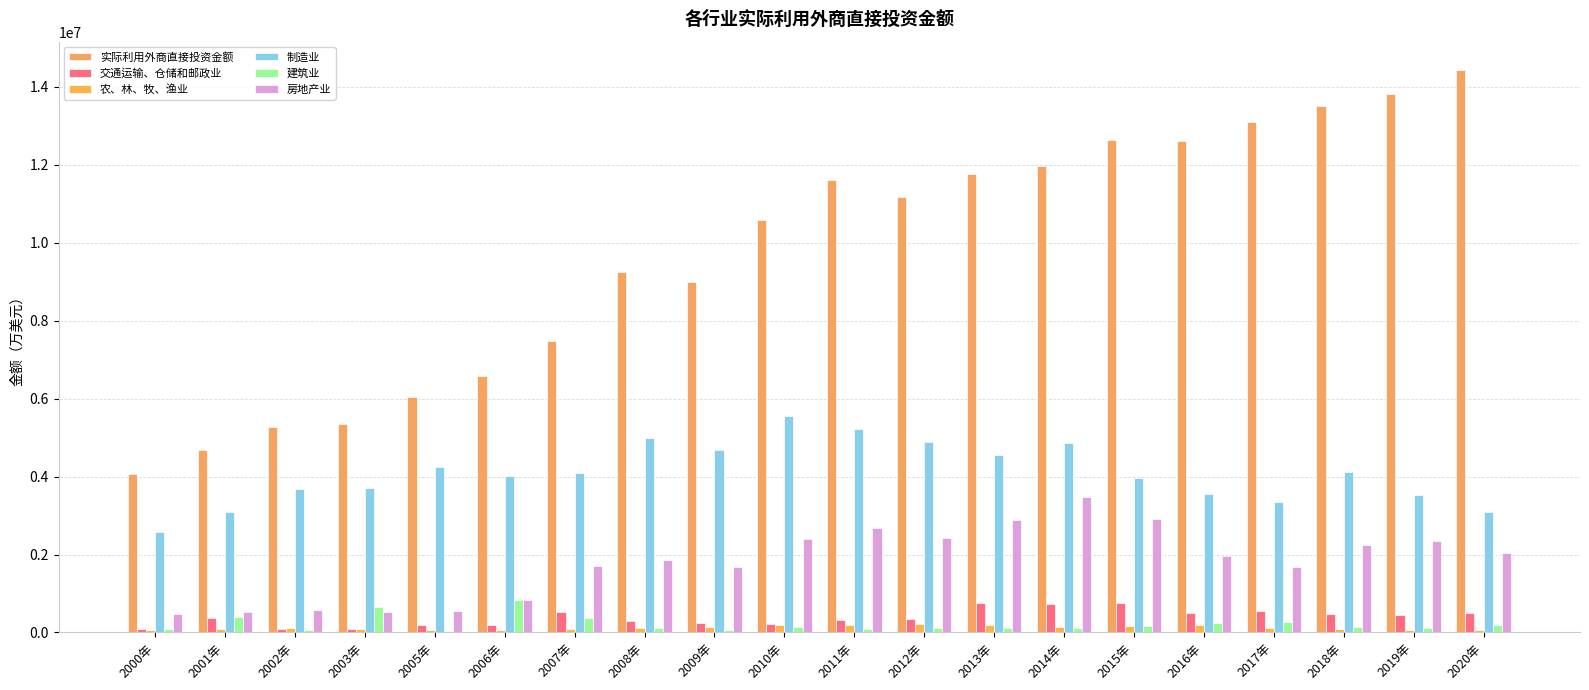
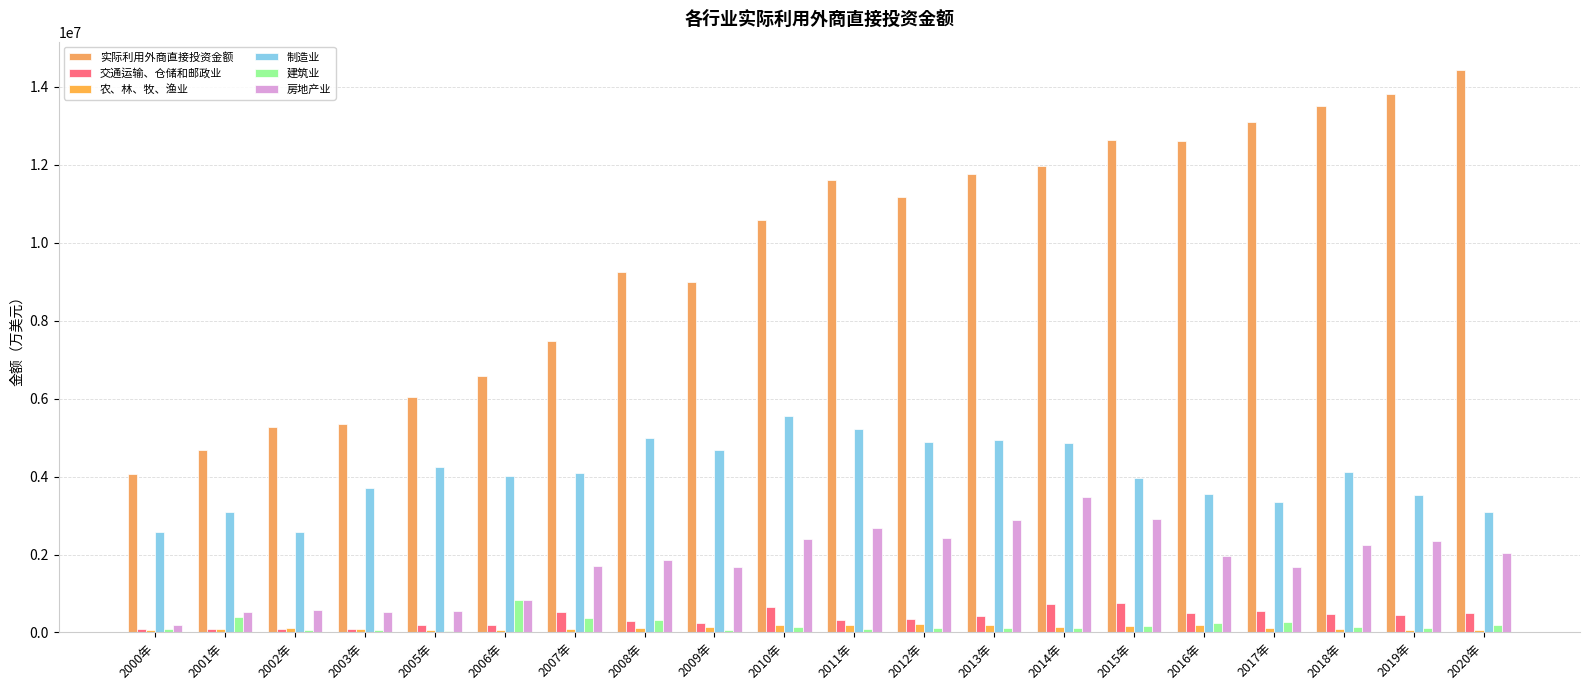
房地产业, 2000年: 500000 -> 200000
交通运输、仓储和邮政业, 2001年: 400000 -> 100000
制造业, 2002年: 3700000 -> 2600000
建筑业, 2003年: 600000 -> 100000
建筑业, 2008年: 100000 -> 300000
交通运输、仓储和邮政业, 2010年: 200000 -> 700000
交通运输、仓储和邮政业, 2013年: 800000 -> 400000
制造业, 2013年: 4600000 -> 4900000
